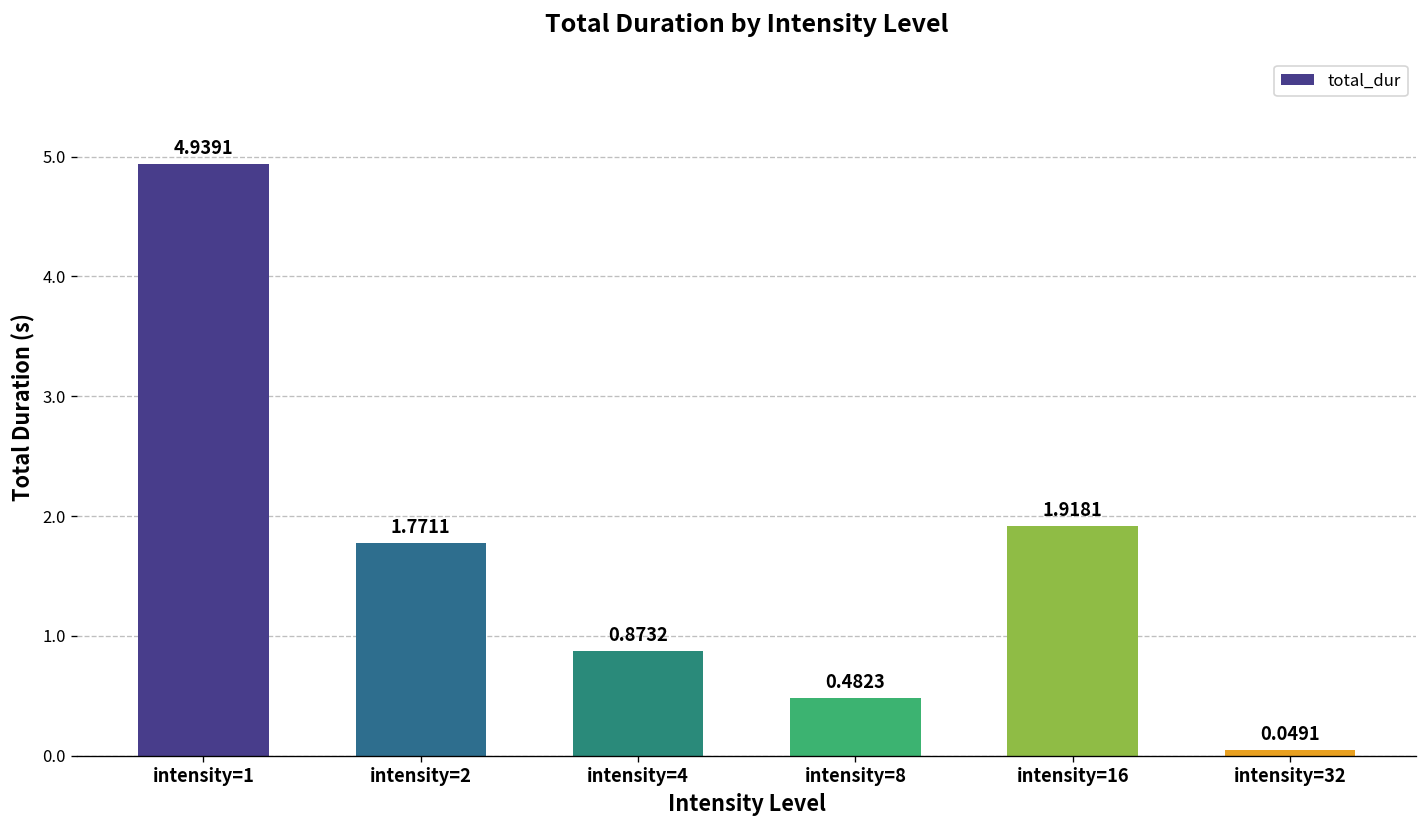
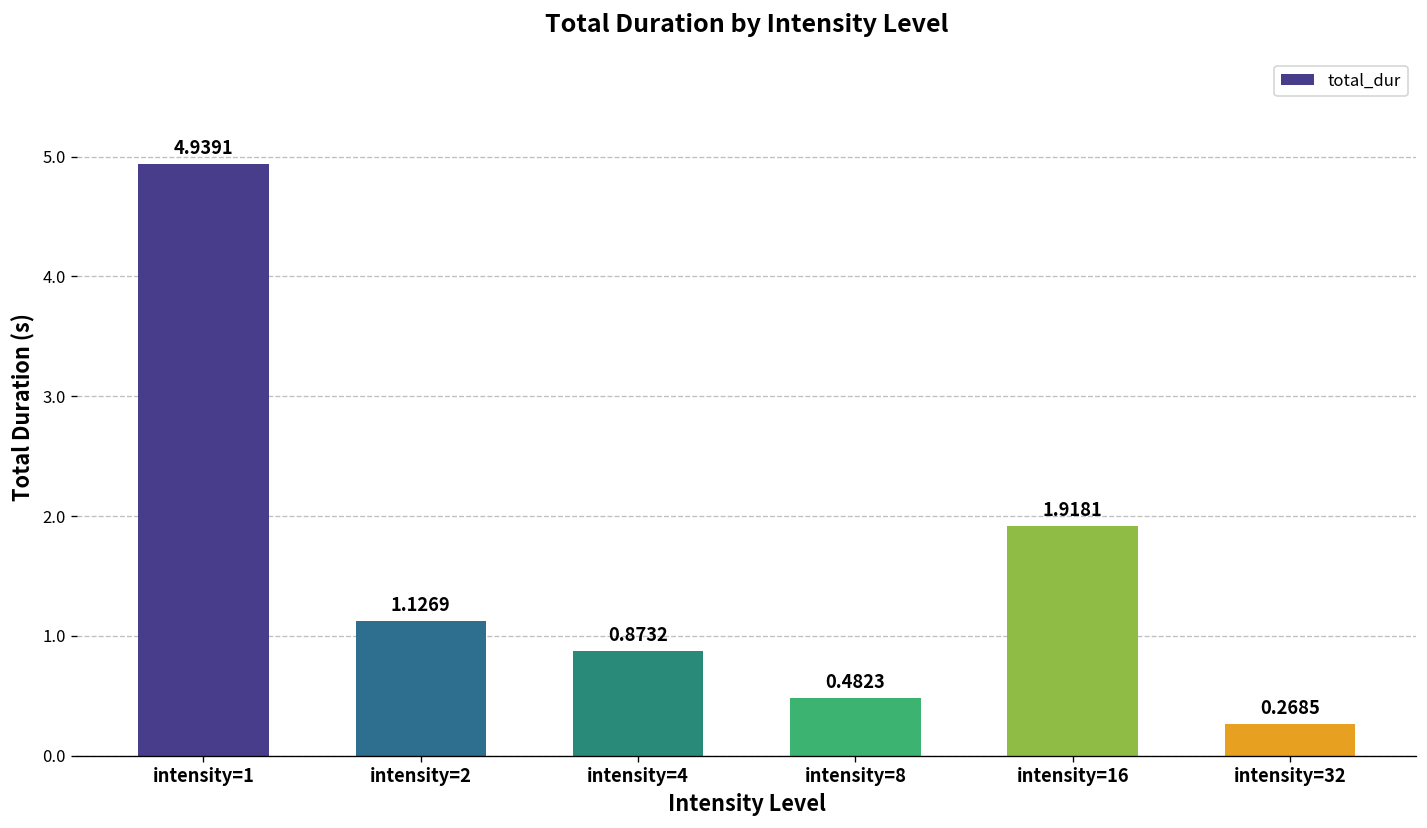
intensity=2: 1.7711 -> 1.1269
intensity=32: 0.0491 -> 0.2685
